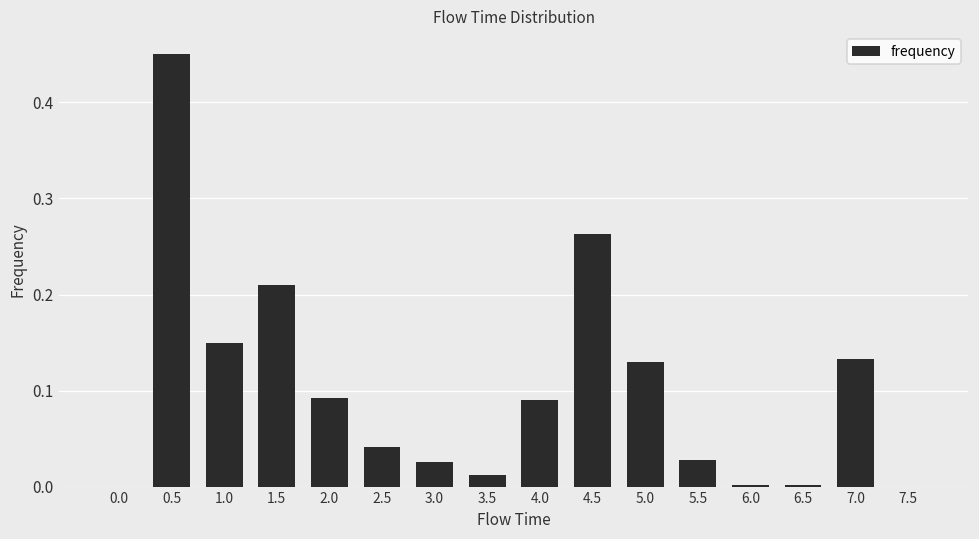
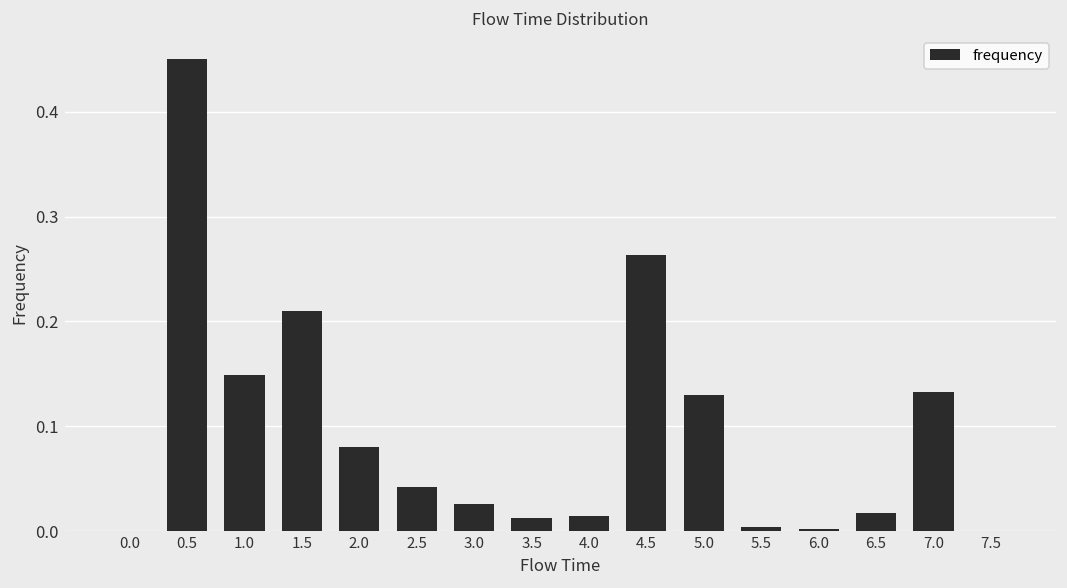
2.0: 0.09 -> 0.08
4.0: 0.09 -> 0.01
5.5: 0.03 -> 0.00
6.5: 0.00 -> 0.02
